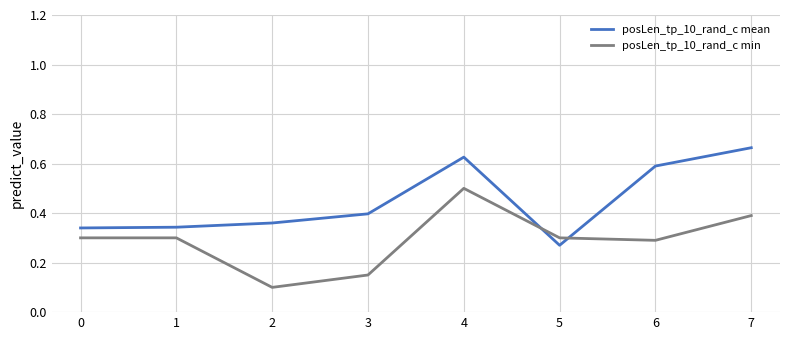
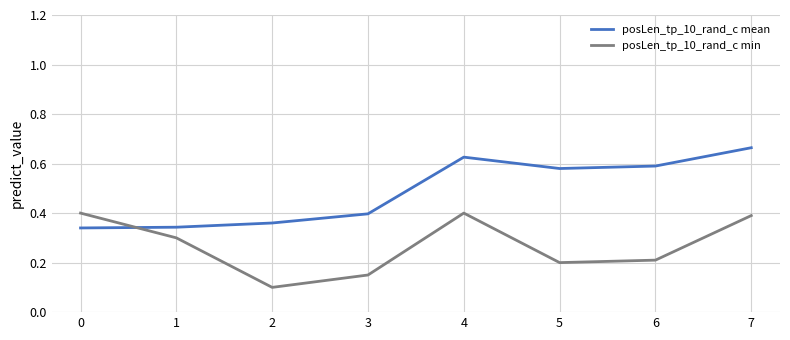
posLen_tp_10_rand_c min, 0: 0.3 -> 0.4
posLen_tp_10_rand_c min, 4: 0.5 -> 0.4
posLen_tp_10_rand_c mean, 5: 0.27 -> 0.58
posLen_tp_10_rand_c min, 5: 0.3 -> 0.2
posLen_tp_10_rand_c min, 6: 0.29 -> 0.21
